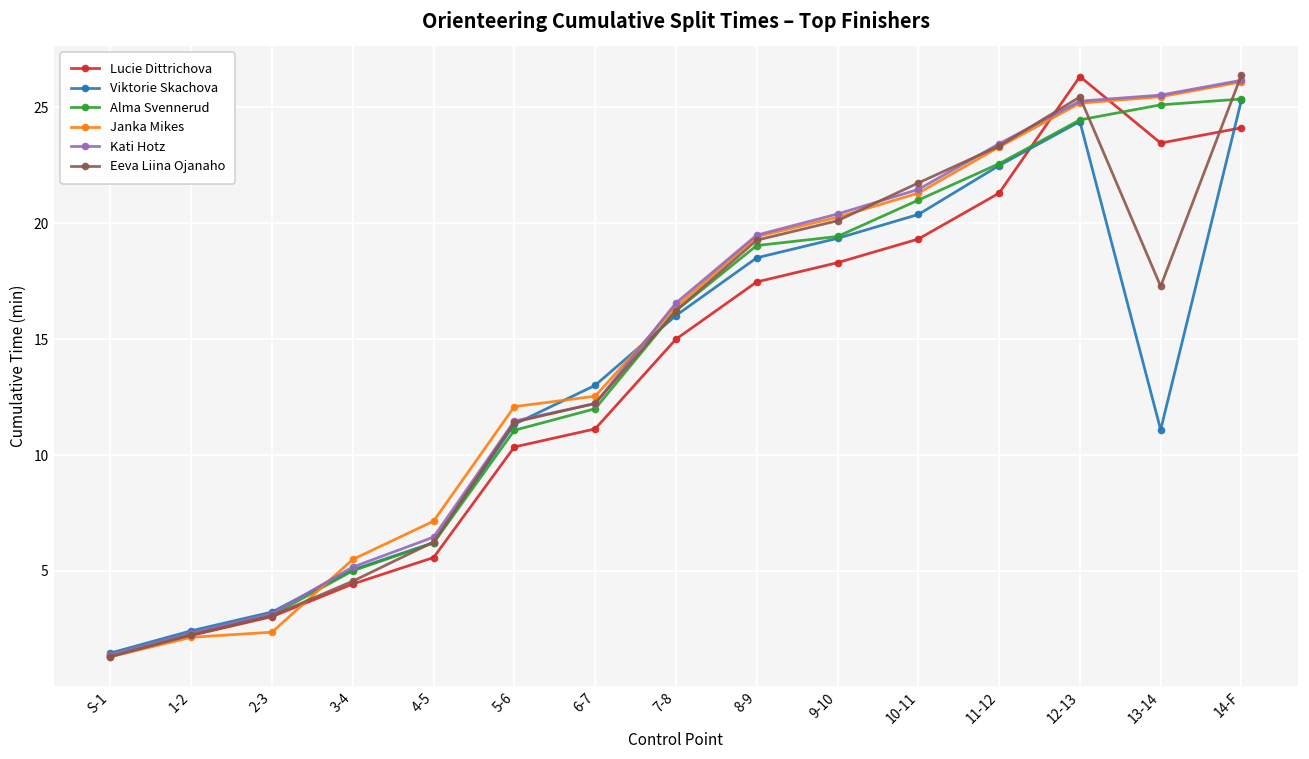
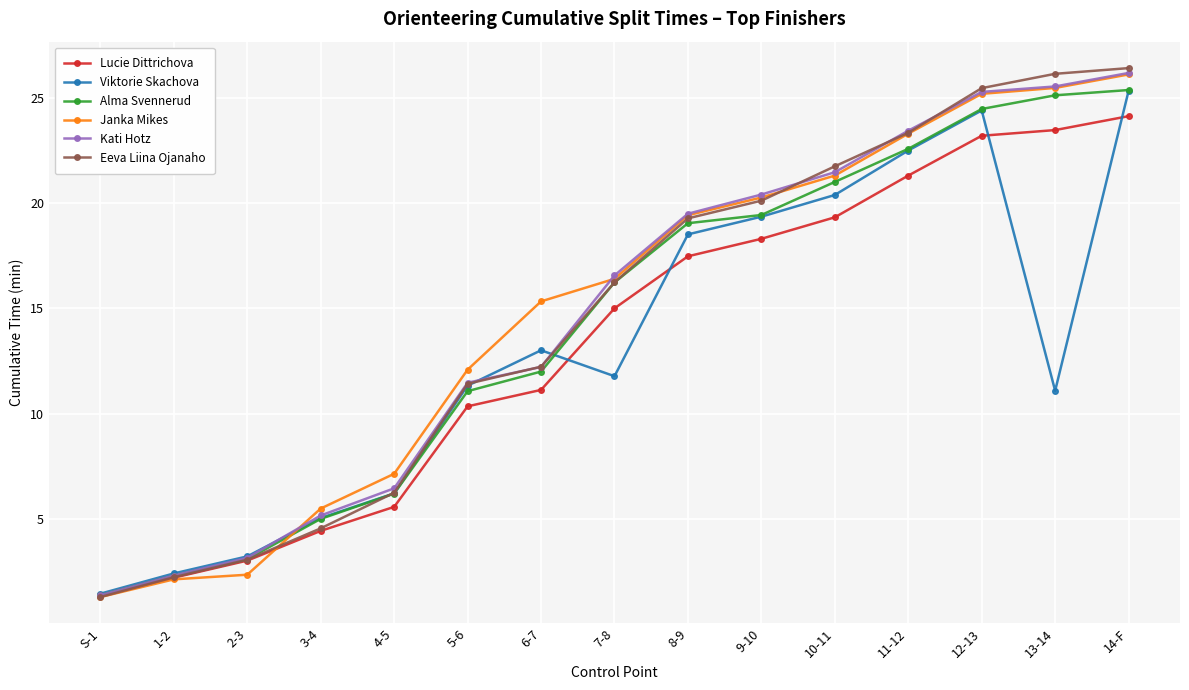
Janka Mikes, 6-7: 12.5 -> 15.3
Viktorie Skachova, 7-8: 16.0 -> 11.8
Lucie Dittrichova, 12-13: 26.3 -> 23.2
Eeva Liina Ojanaho, 13-14: 17.3 -> 26.1
